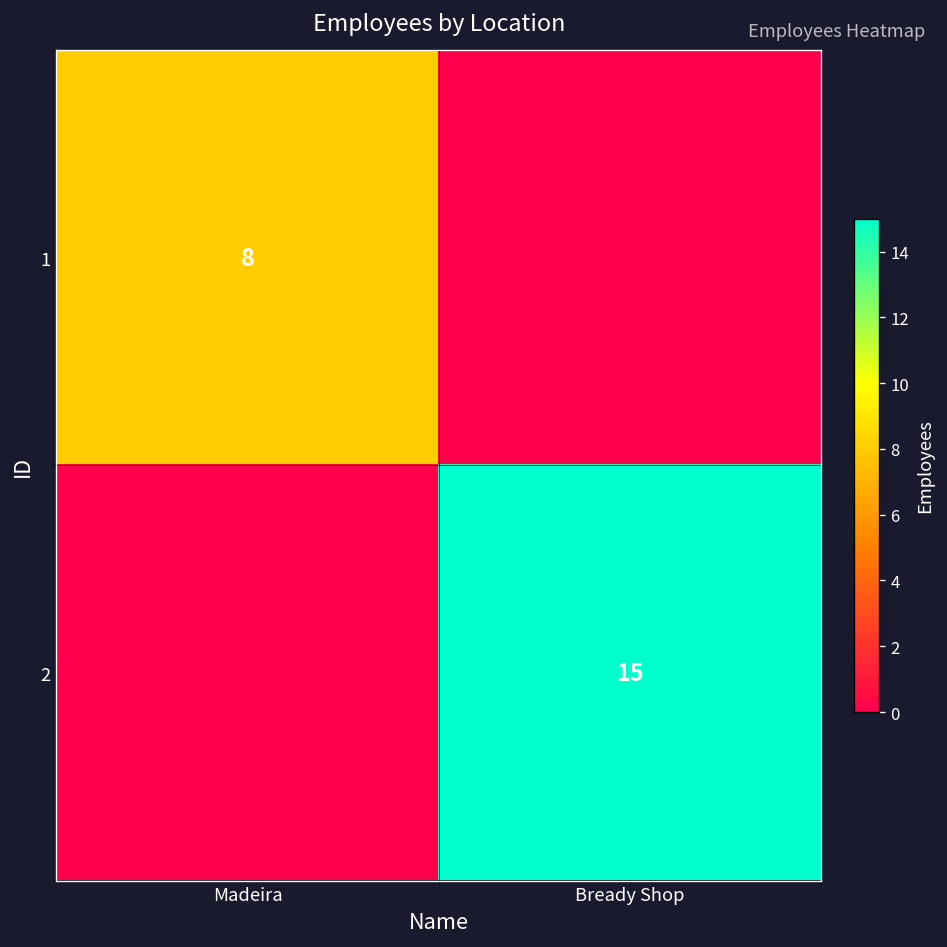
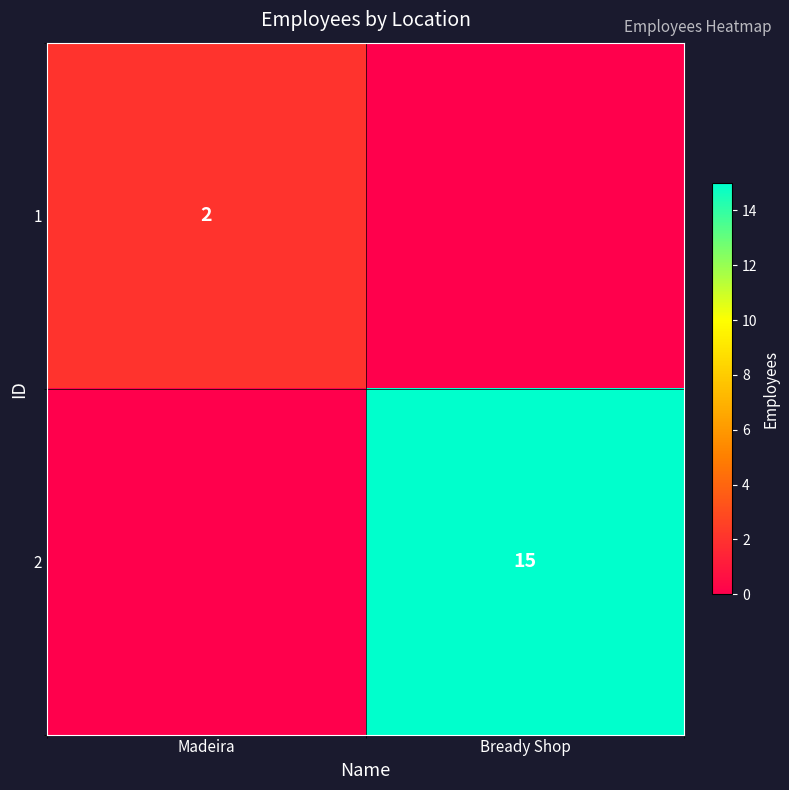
1, Madeira: 8 -> 2
